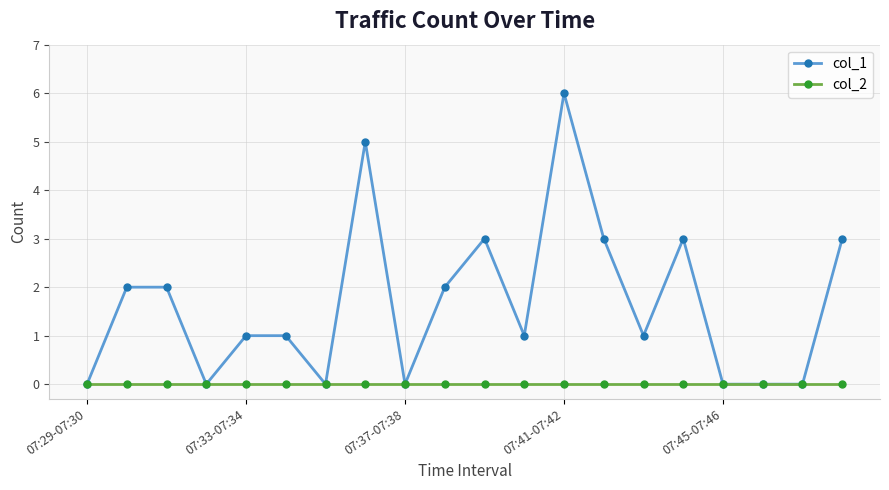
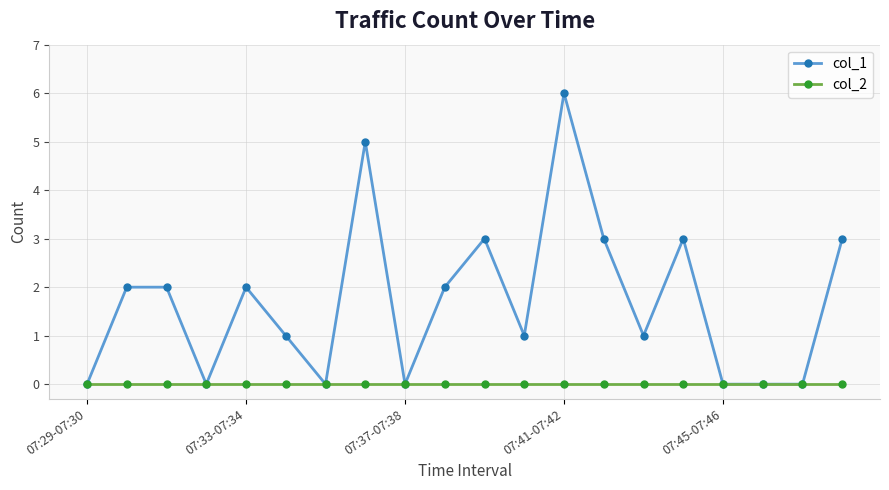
col_1, 07:33-07:34: 1 -> 2
